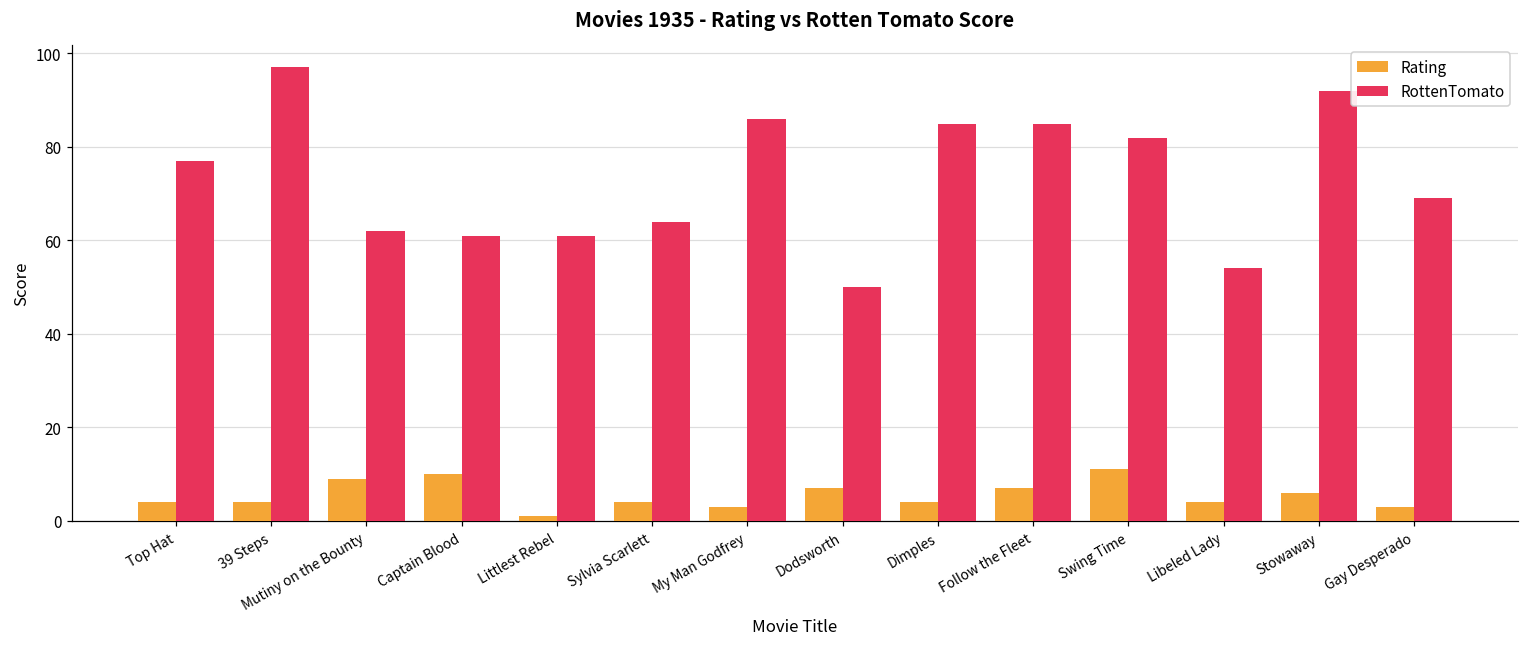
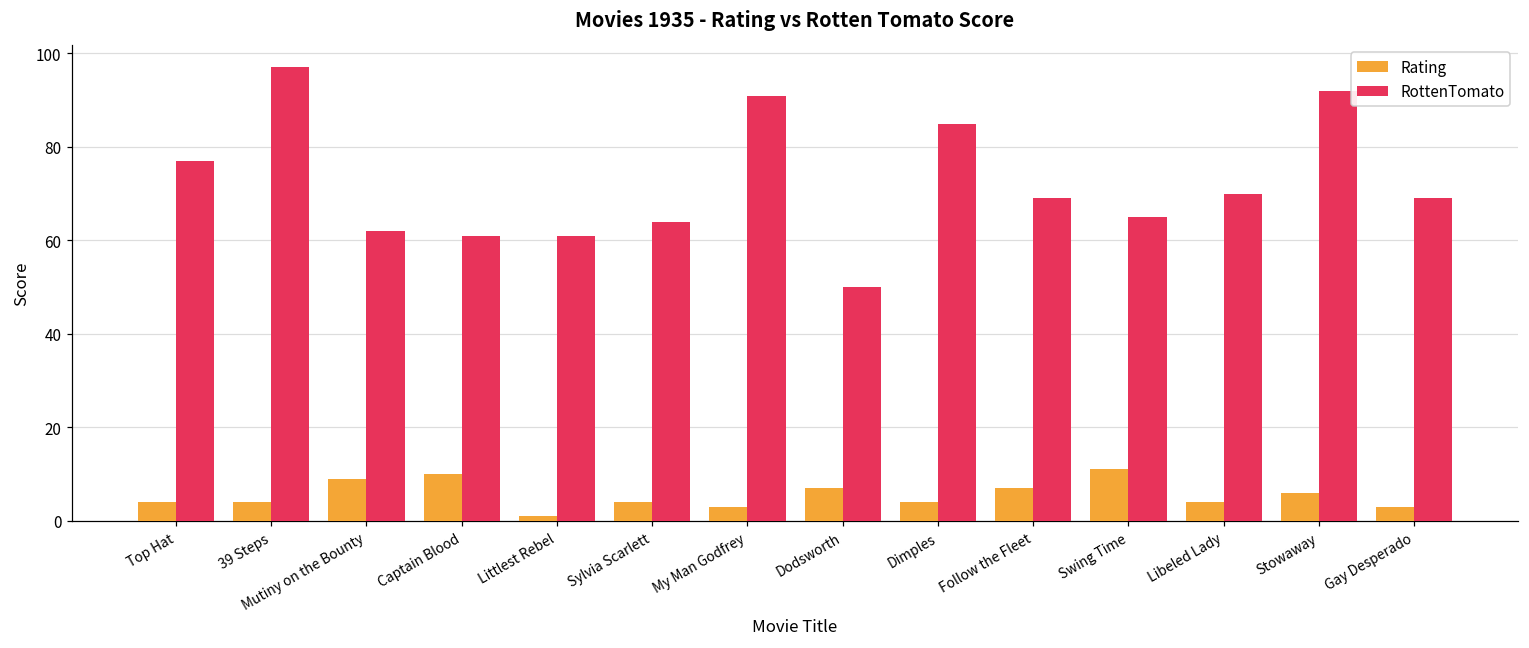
RottenTomato, My Man Godfrey: 86 -> 91
RottenTomato, Follow the Fleet: 85 -> 69
RottenTomato, Swing Time: 82 -> 65
RottenTomato, Libeled Lady: 54 -> 70
